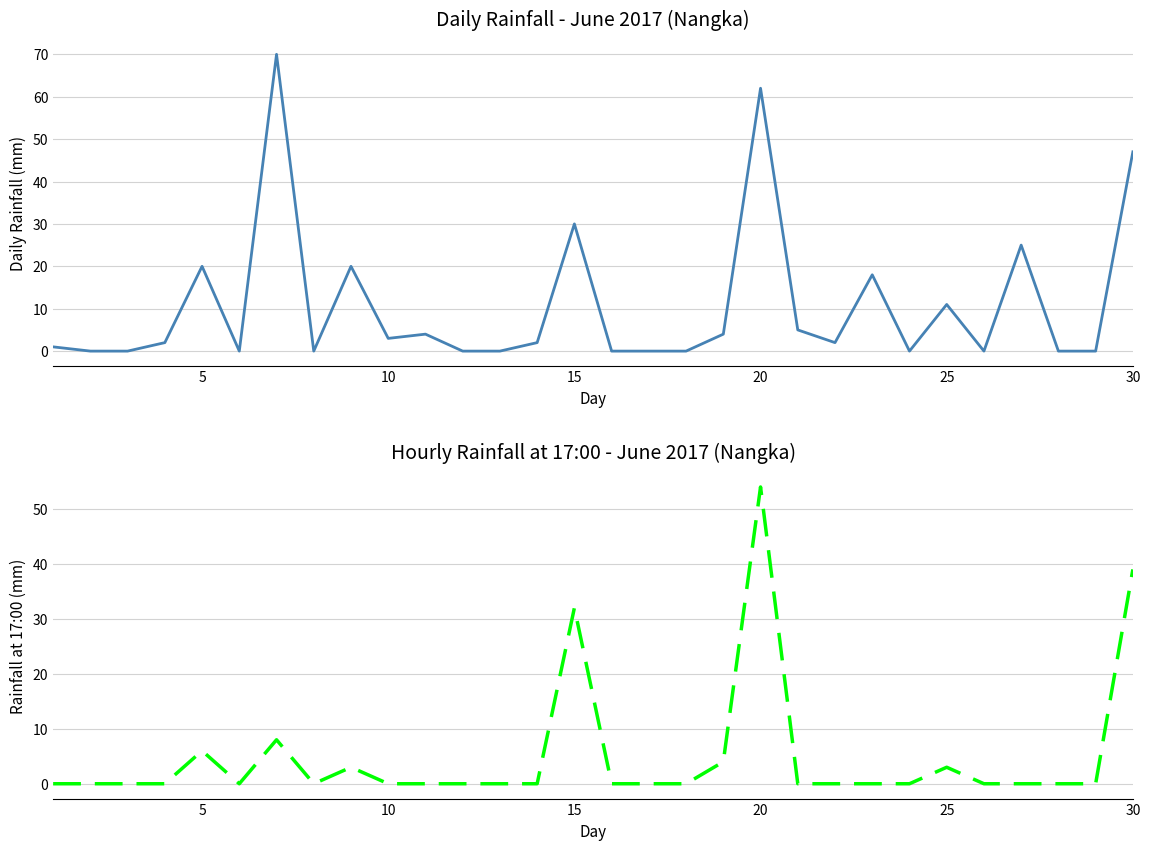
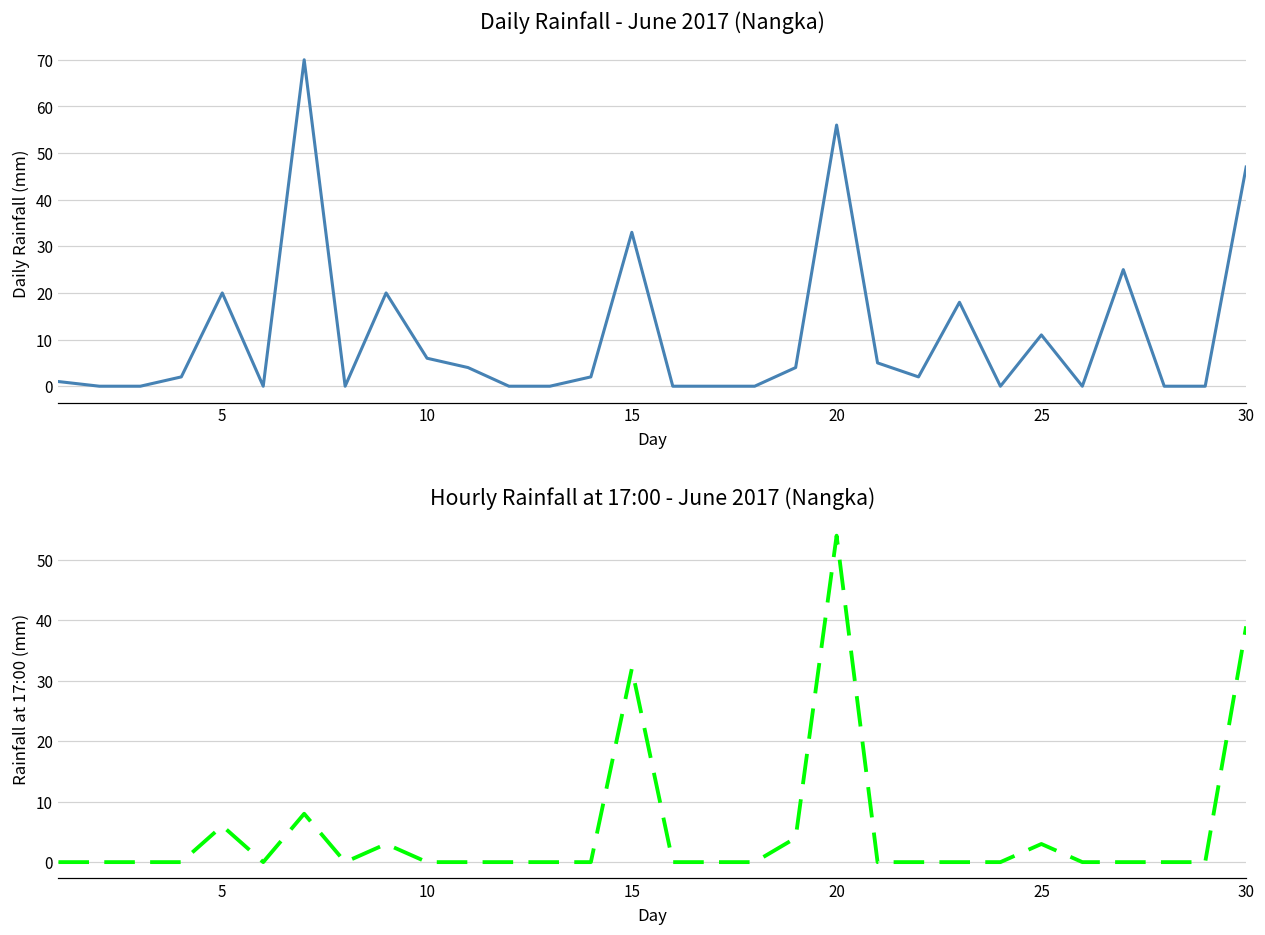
Daily Rainfall - June 2017 (Nangka), 10: 3 -> 6
Daily Rainfall - June 2017 (Nangka), 15: 30 -> 33
Daily Rainfall - June 2017 (Nangka), 20: 62 -> 56
